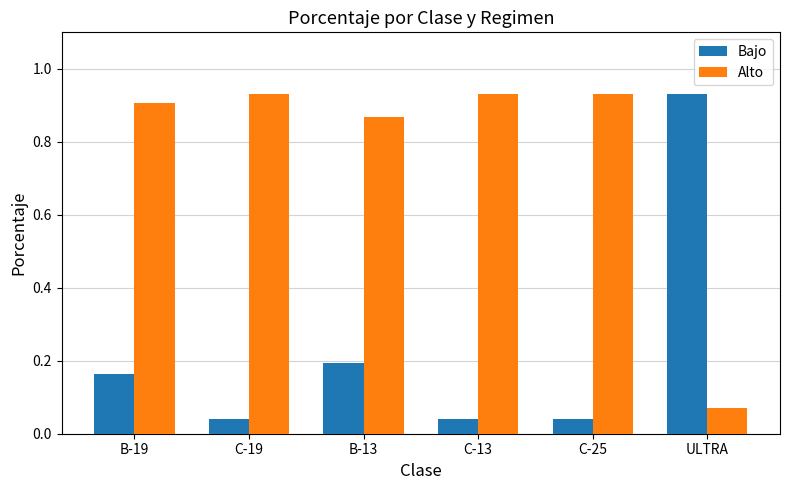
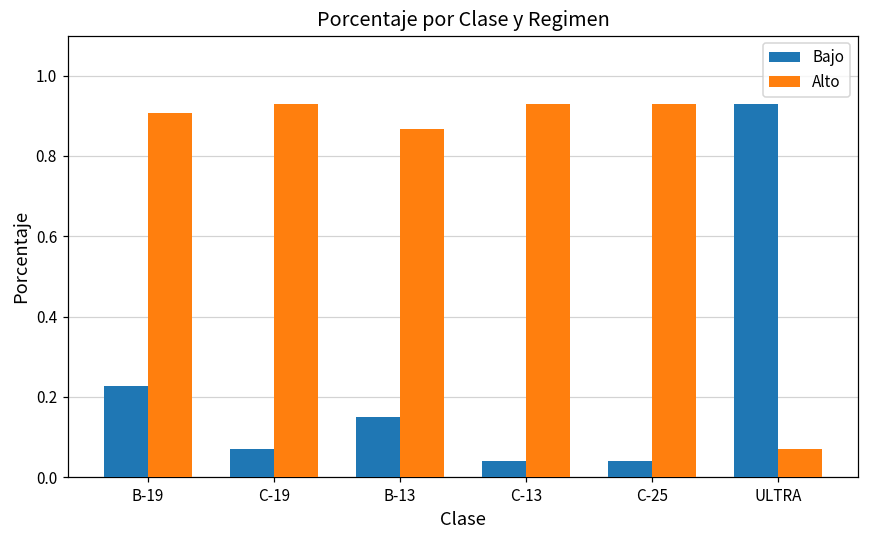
Bajo, B-19: 0.16 -> 0.23
Bajo, C-19: 0.04 -> 0.07
Bajo, B-13: 0.19 -> 0.15
